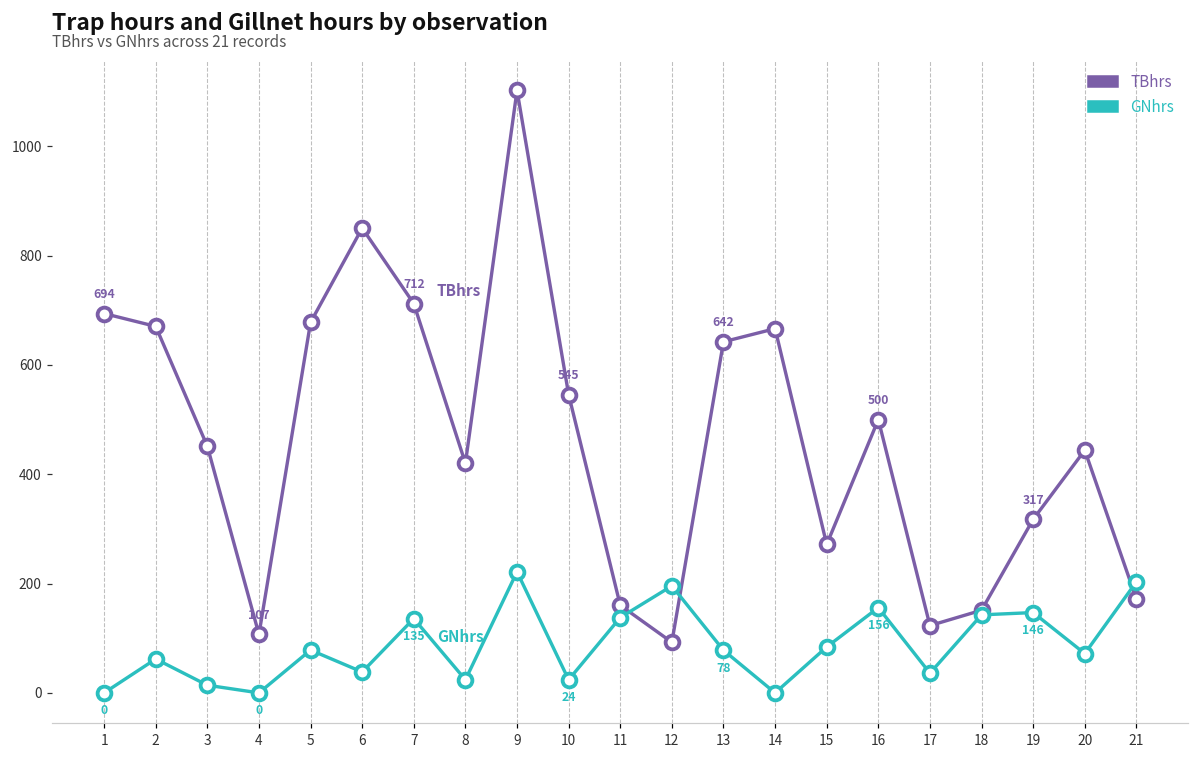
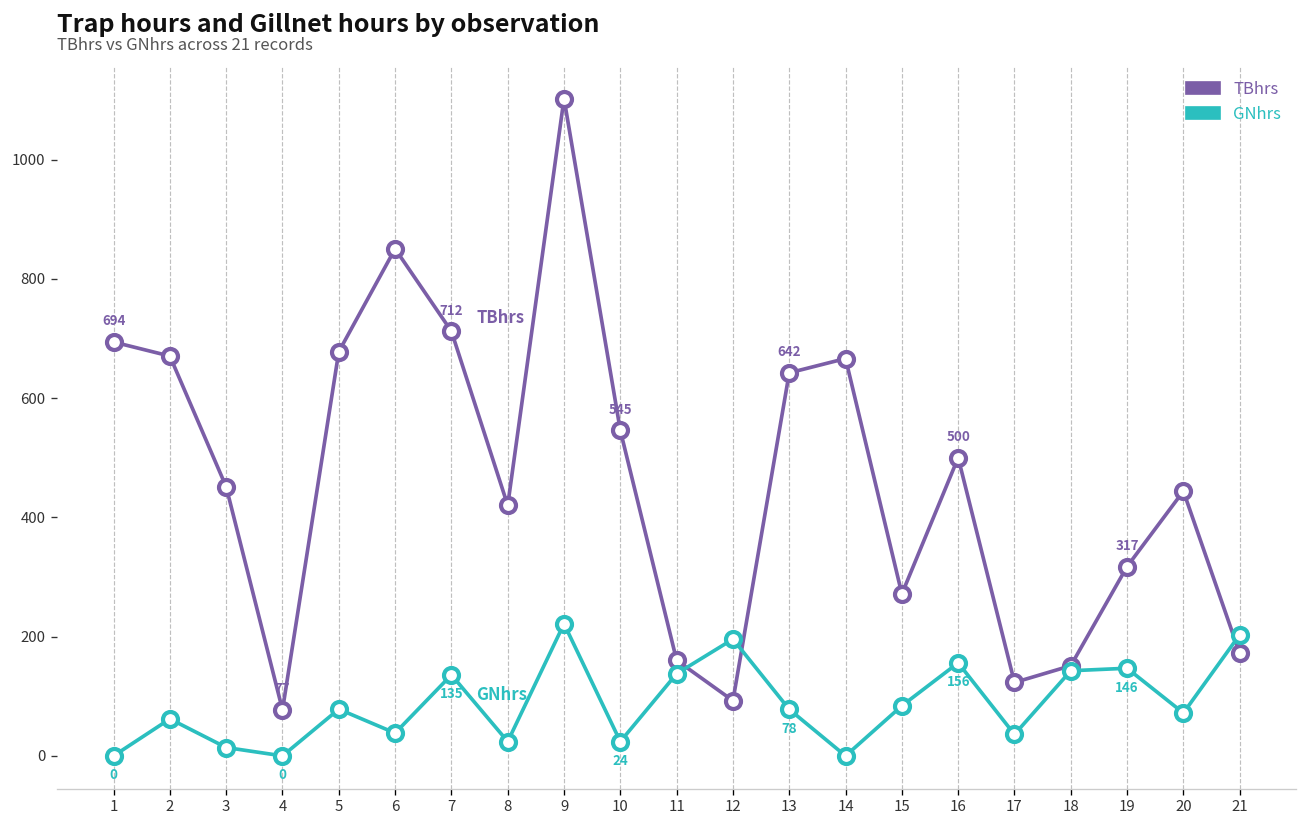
TBhrs, 4: 107 -> 77
